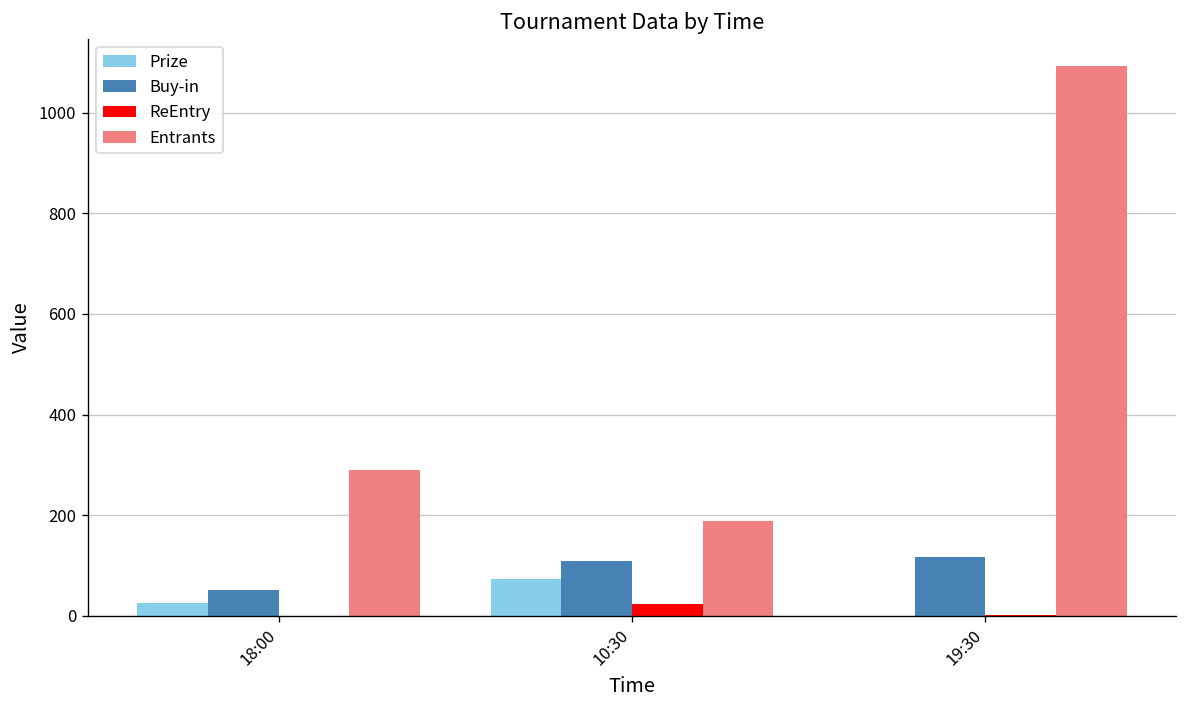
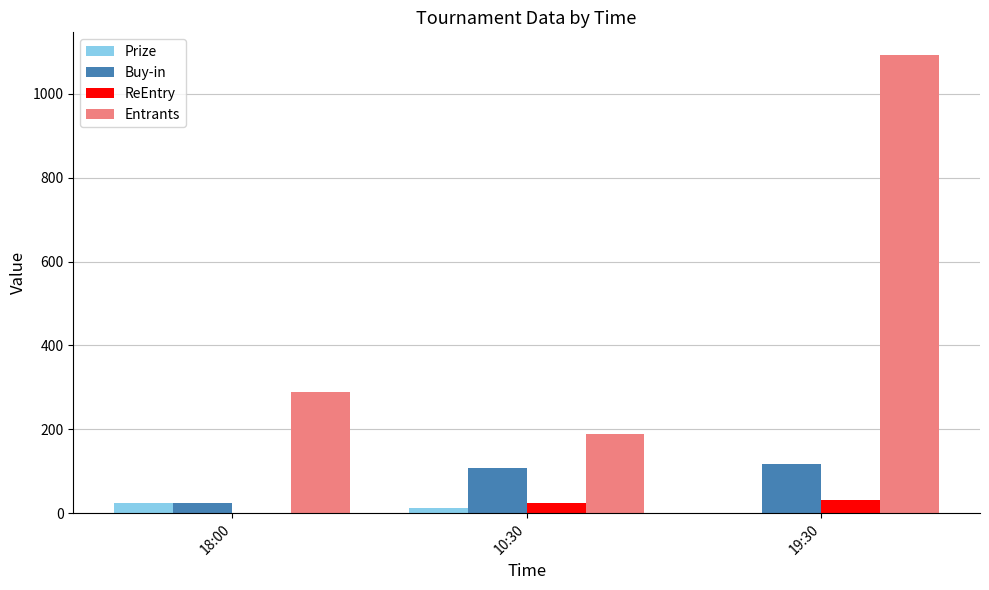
Buy-in, 18:00: 50 -> 30
Prize, 10:30: 70 -> 10
ReEntry, 19:30: 0 -> 30
